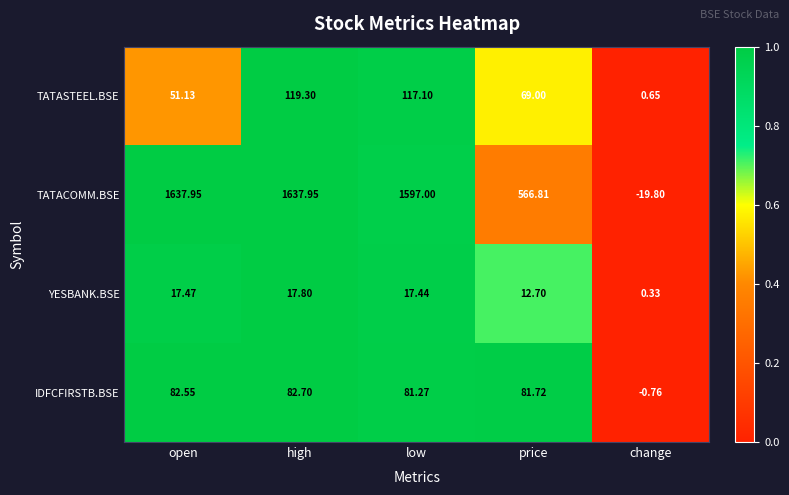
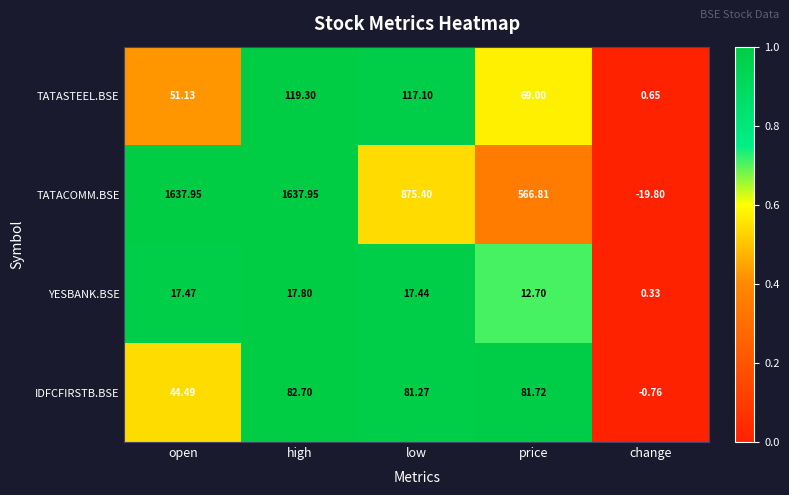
TATACOMM.BSE, low: 1597.00 -> 875.40
IDFCFIRSTB.BSE, open: 82.55 -> 44.49
